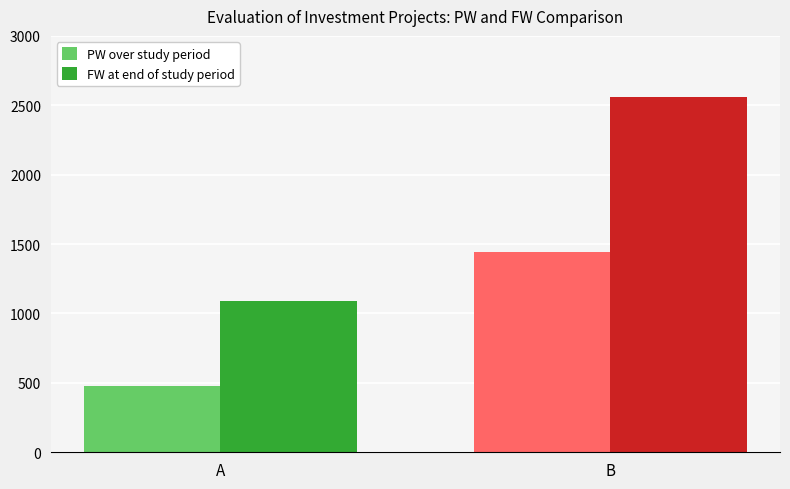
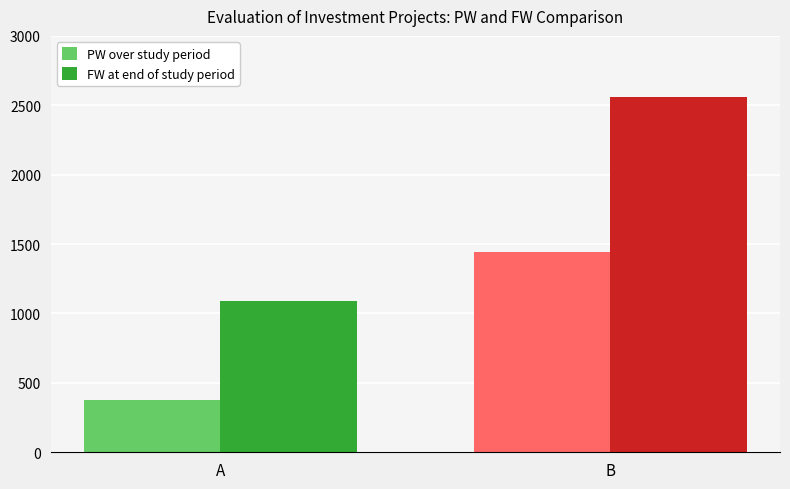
PW over study period, A: 480 -> 380
